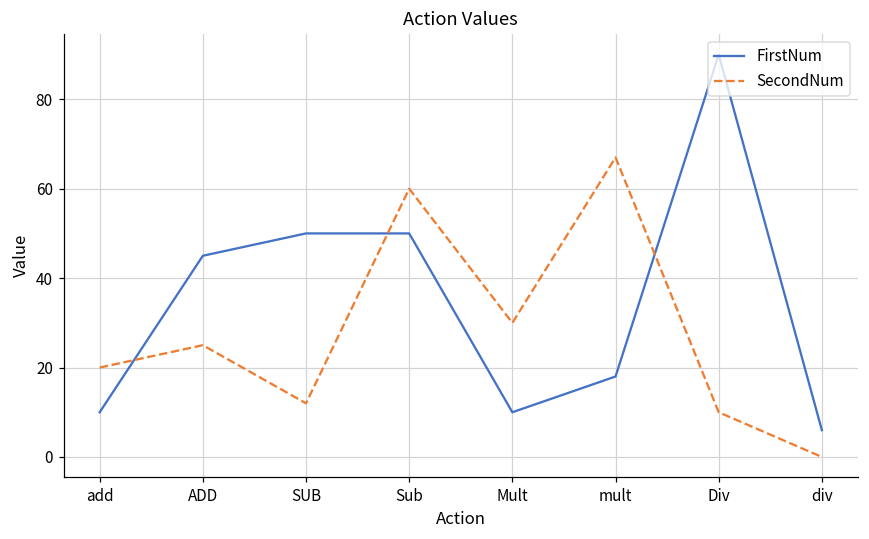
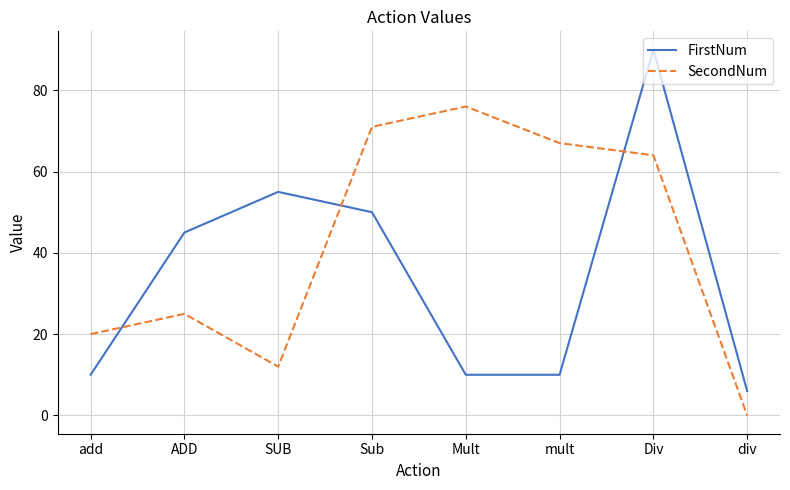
FirstNum, SUB: 50 -> 55
SecondNum, Sub: 60 -> 71
SecondNum, Mult: 30 -> 76
FirstNum, mult: 18 -> 10
SecondNum, Div: 10 -> 64
